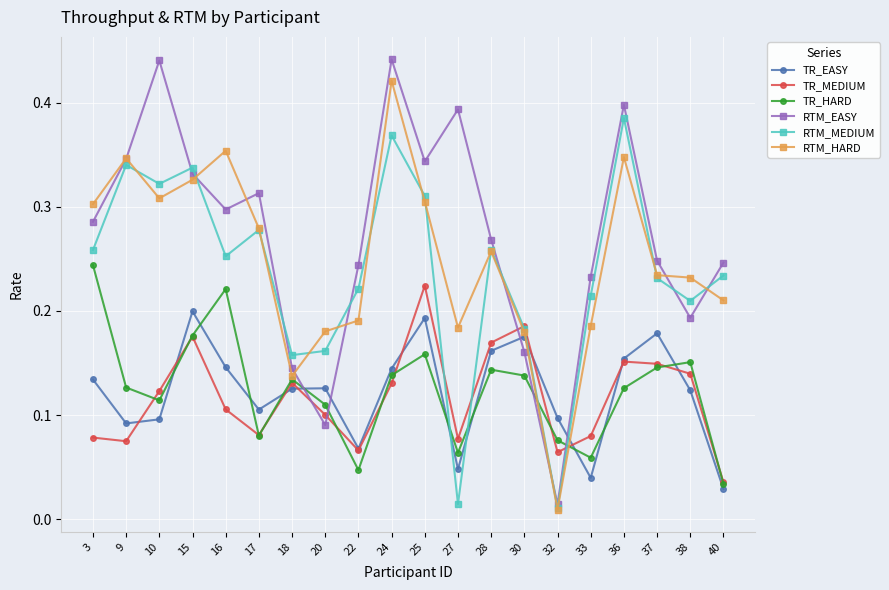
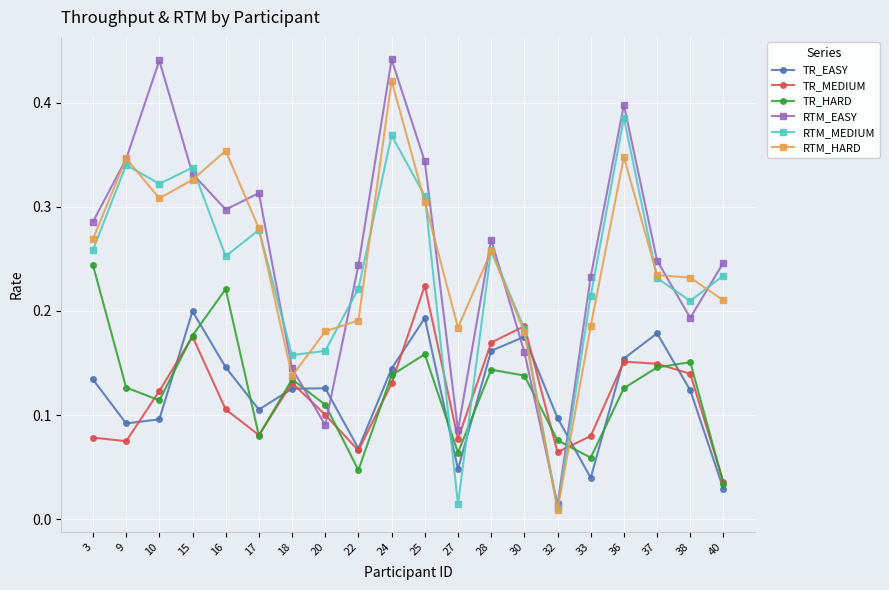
RTM_HARD, 3: 0.302 -> 0.269
RTM_EASY, 27: 0.393 -> 0.085
